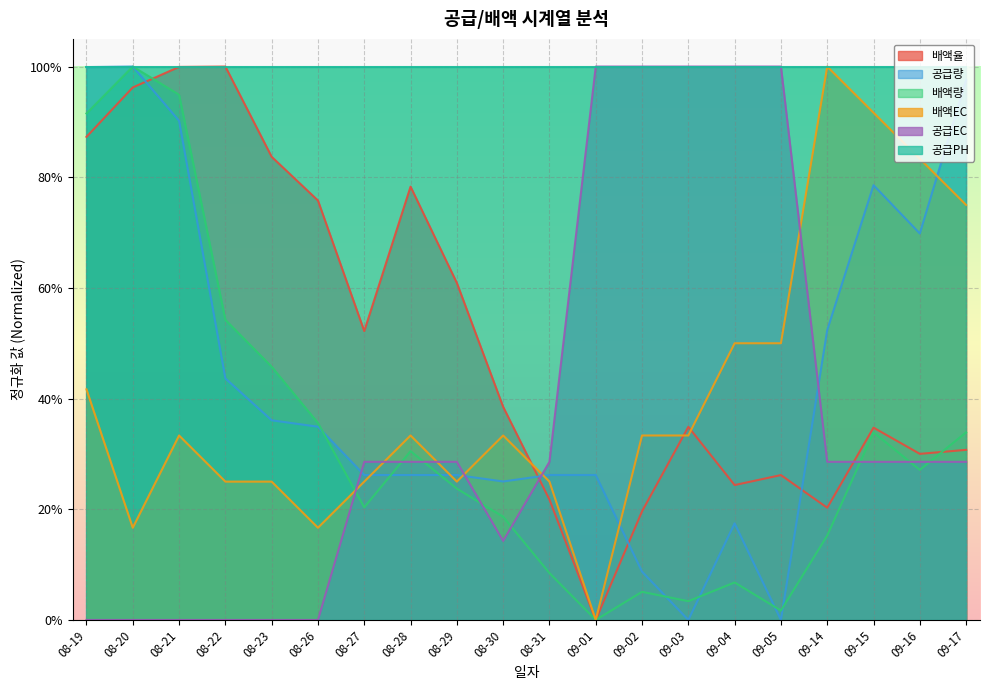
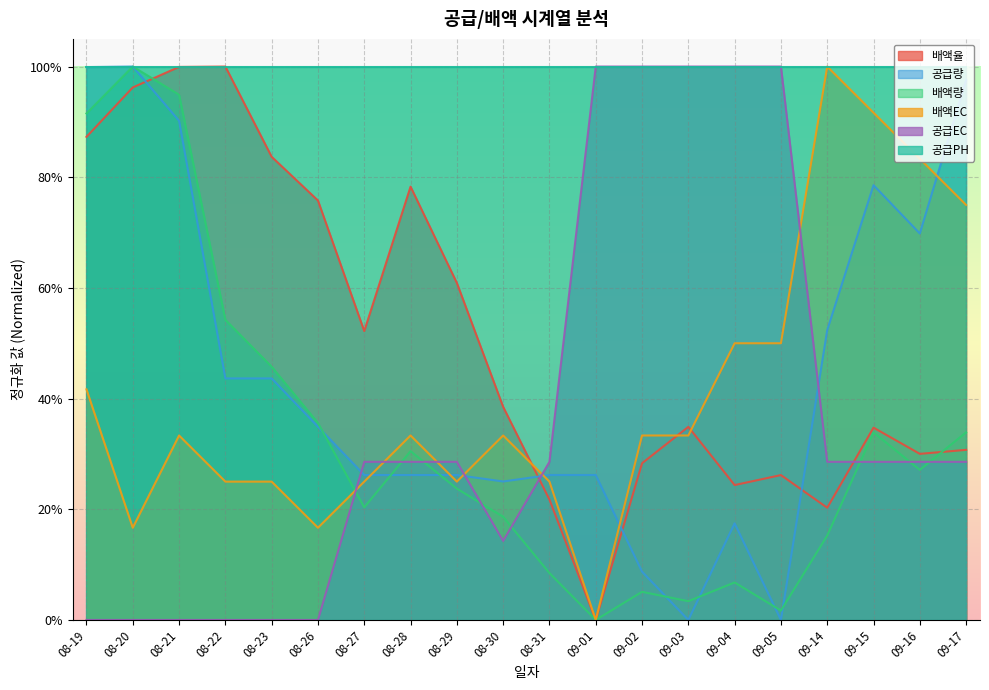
공급량, 08-23: 36% -> 44%
배액율, 09-02: 20% -> 28%
